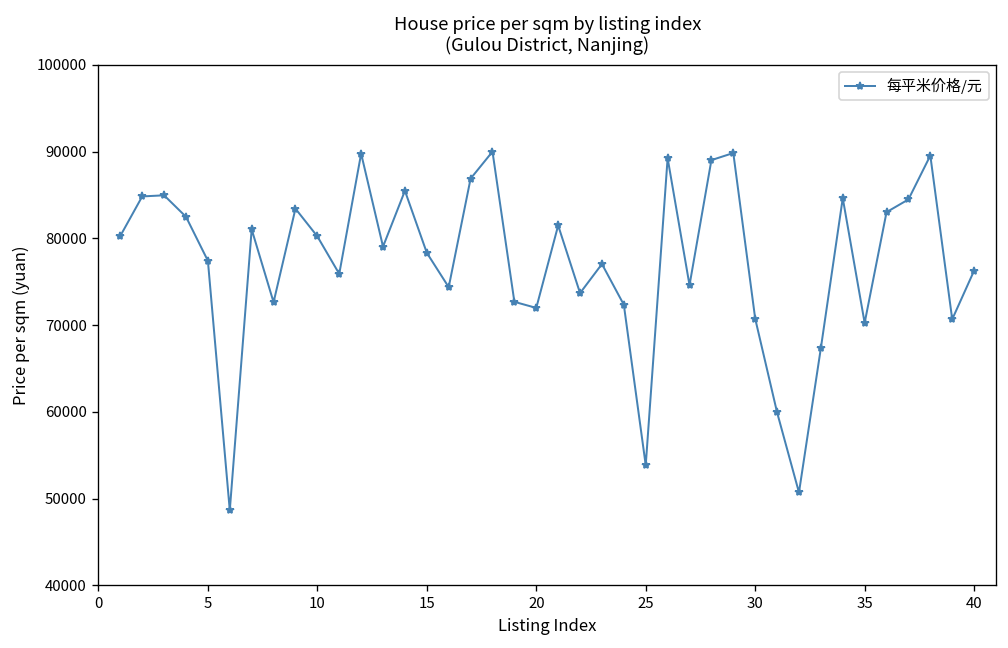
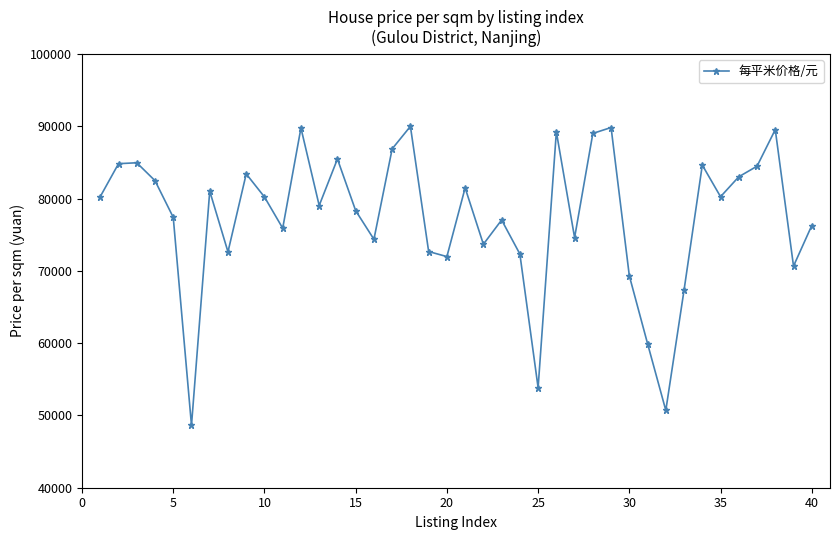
30: 71000 -> 69000
35: 70000 -> 80000
